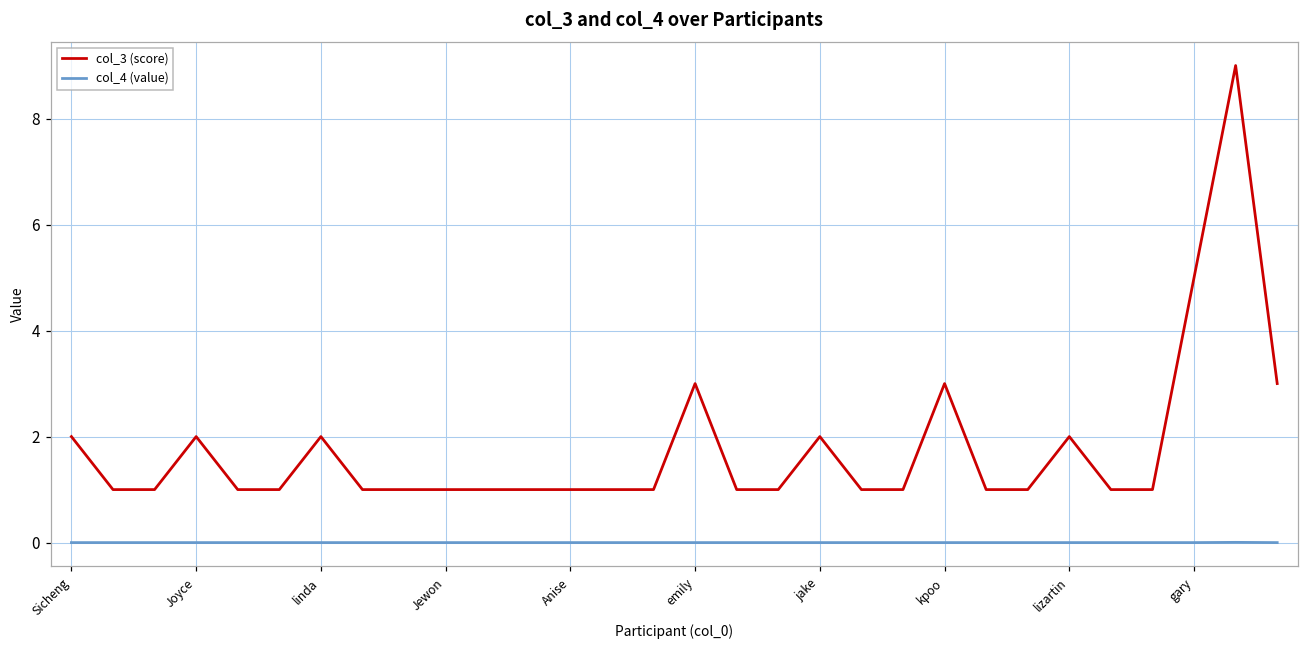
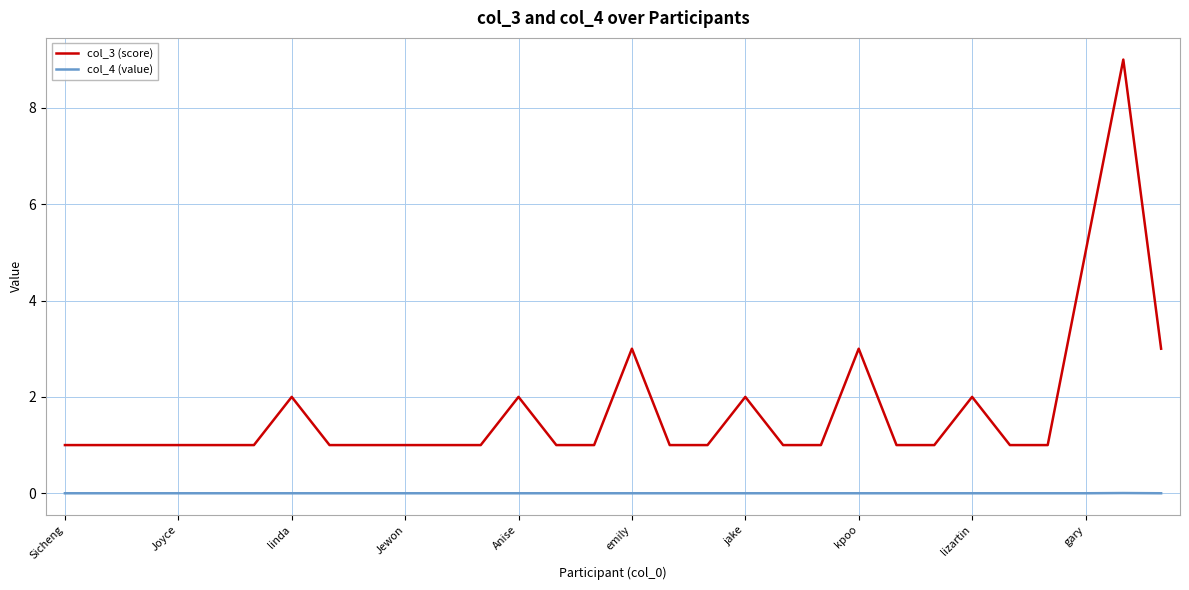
col_3 (score), Sicheng: 2 -> 1
col_3 (score), Joyce: 2 -> 1
col_3 (score), Anise: 1 -> 2
